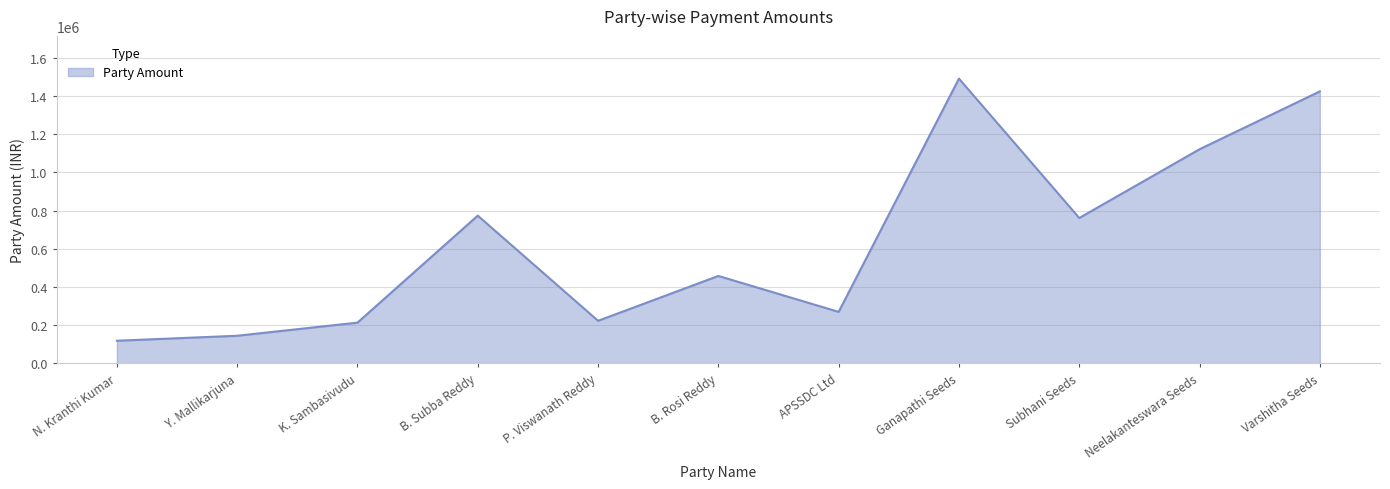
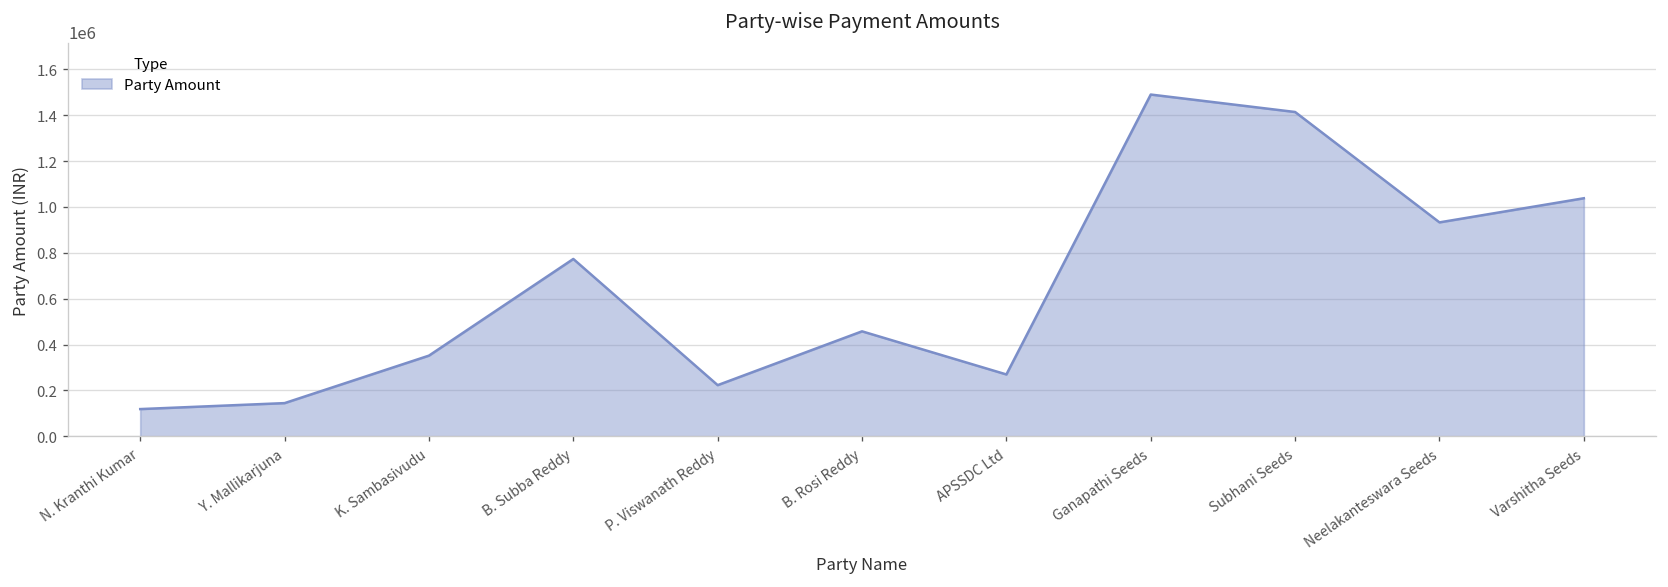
K. Sambasivudu: 210000 -> 350000
Subhani Seeds: 760000 -> 1410000
Neelakanteswara Seeds: 1120000 -> 930000
Varshitha Seeds: 1420000 -> 1040000
